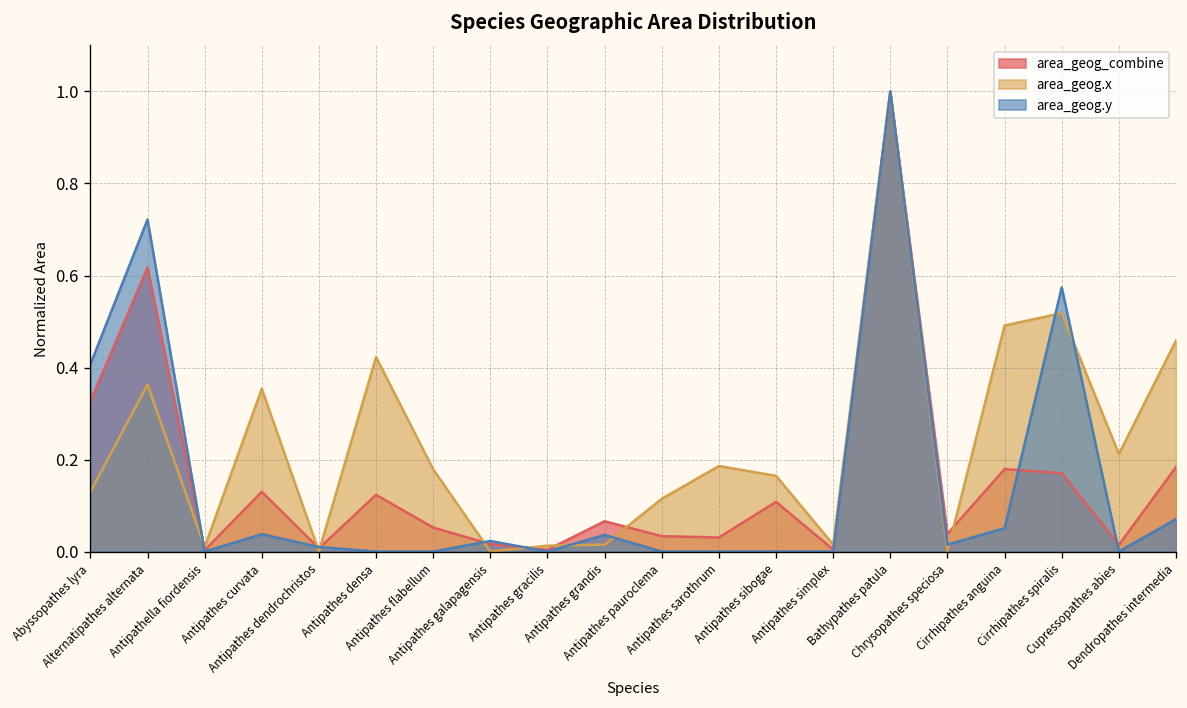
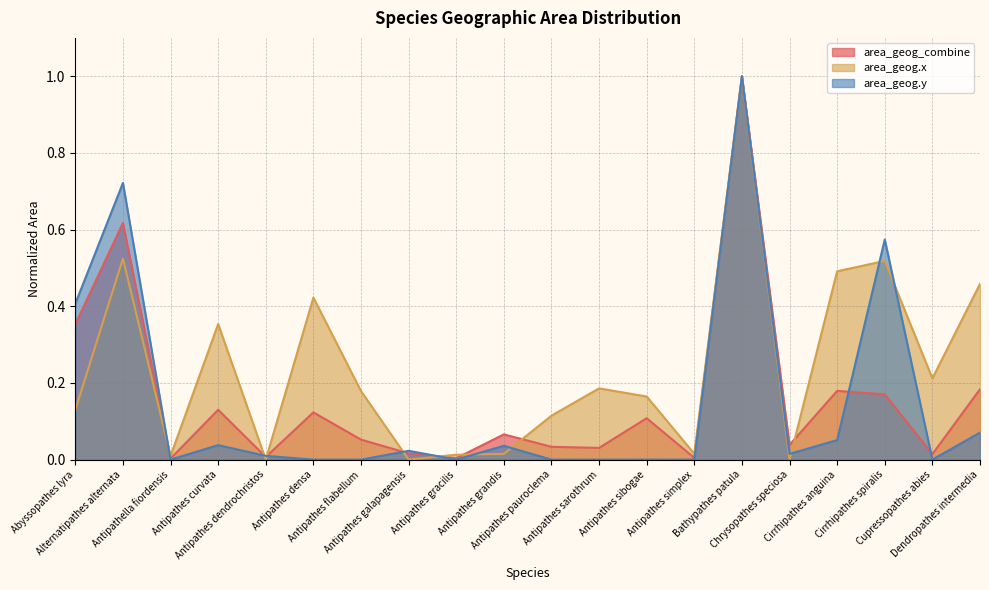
area_geog_combine, Abyssopathes lyra: 0.33 -> 0.35
area_geog.x, Alternatipathes alternata: 0.36 -> 0.52
